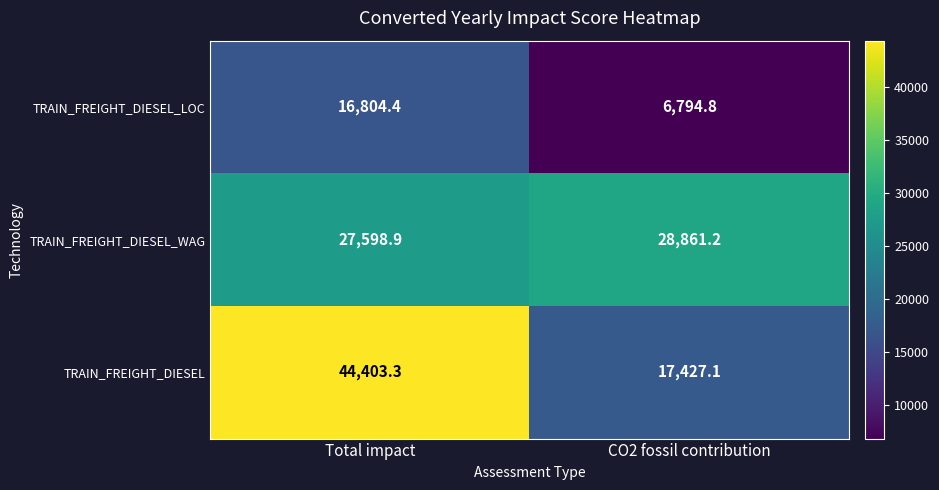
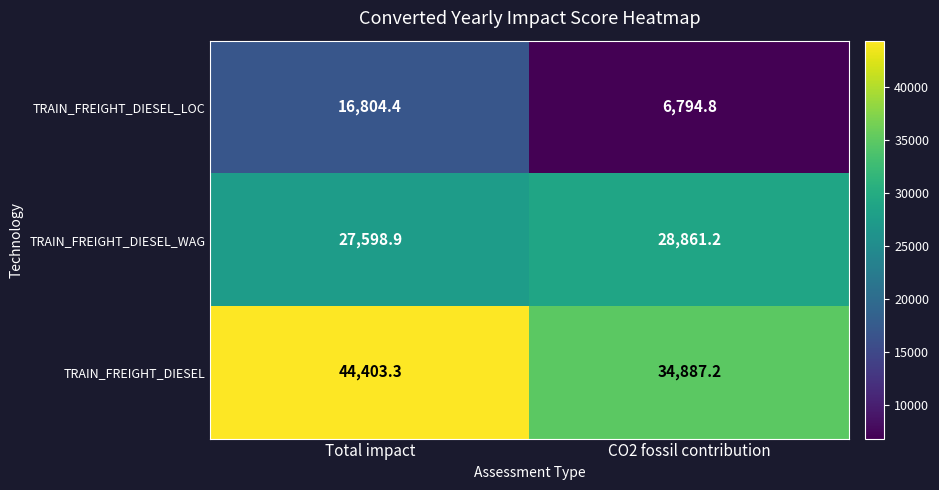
TRAIN_FREIGHT_DIESEL, CO2 fossil contribution: 17,427.1 -> 34,887.2
